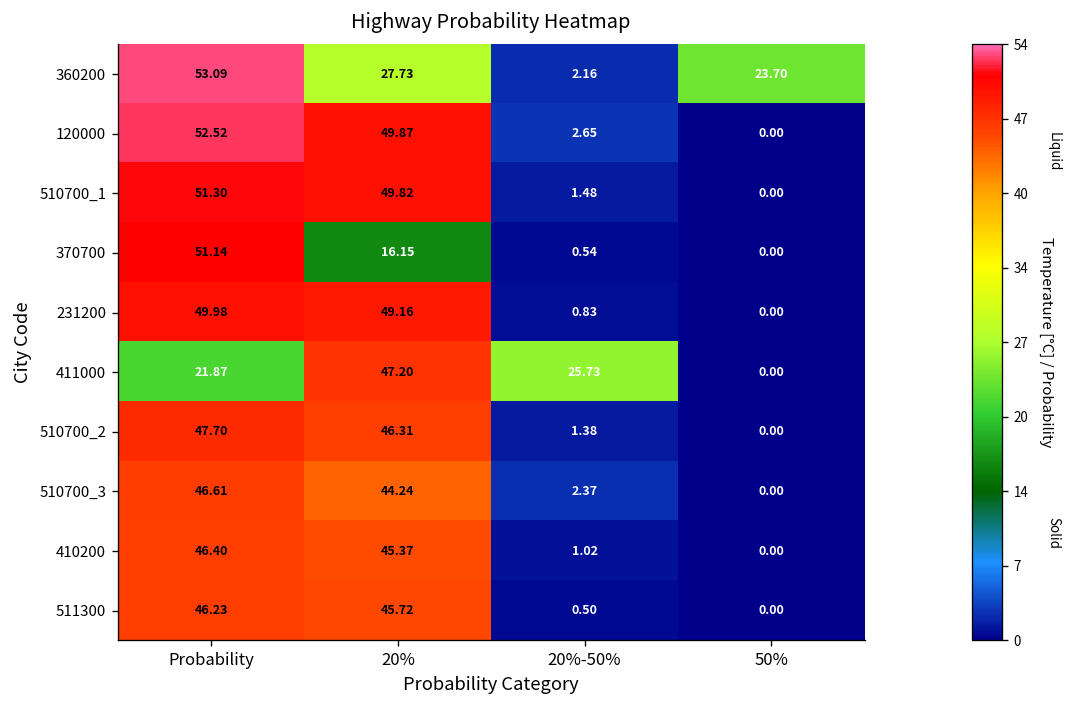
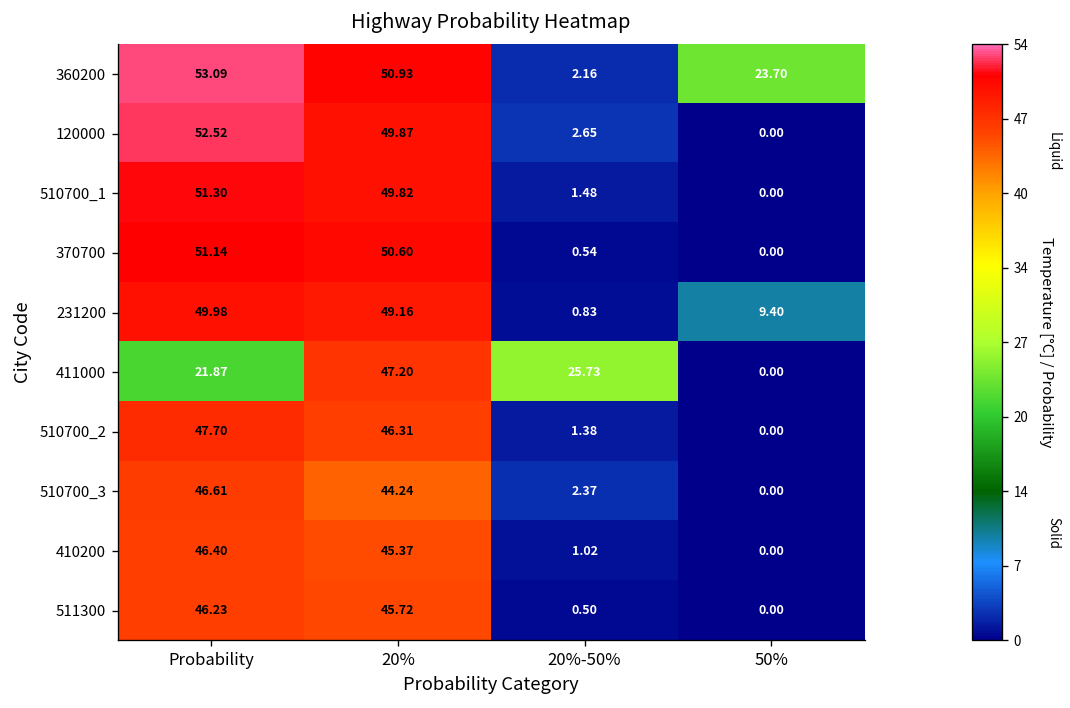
360200, 20%: 27.73 -> 50.93
370700, 20%: 16.15 -> 50.60
231200, 50%: 0.00 -> 9.40
